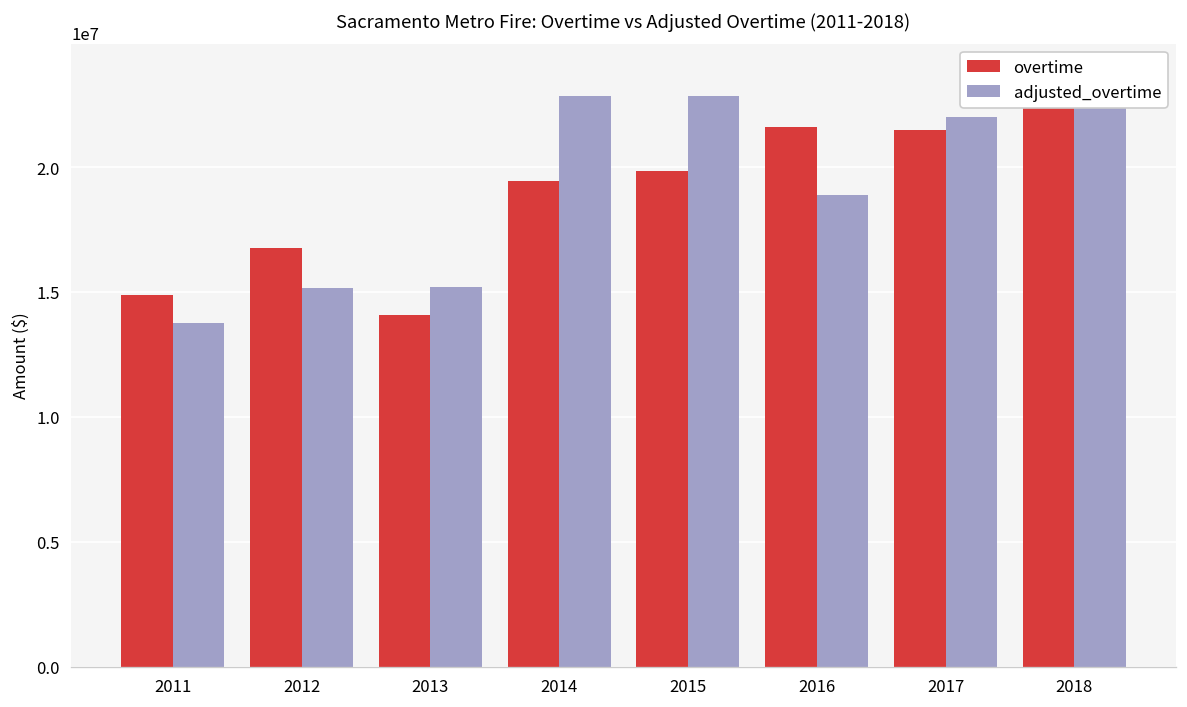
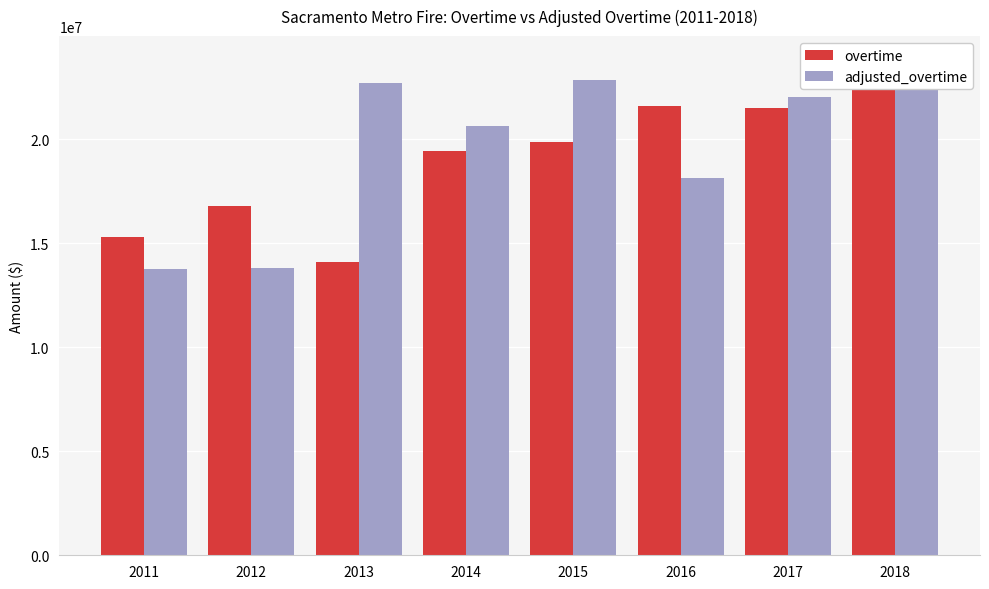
overtime, 2011: 14900000 -> 15300000
adjusted_overtime, 2012: 15100000 -> 13800000
adjusted_overtime, 2013: 15200000 -> 22700000
adjusted_overtime, 2014: 22800000 -> 20600000
adjusted_overtime, 2016: 18900000 -> 18100000
